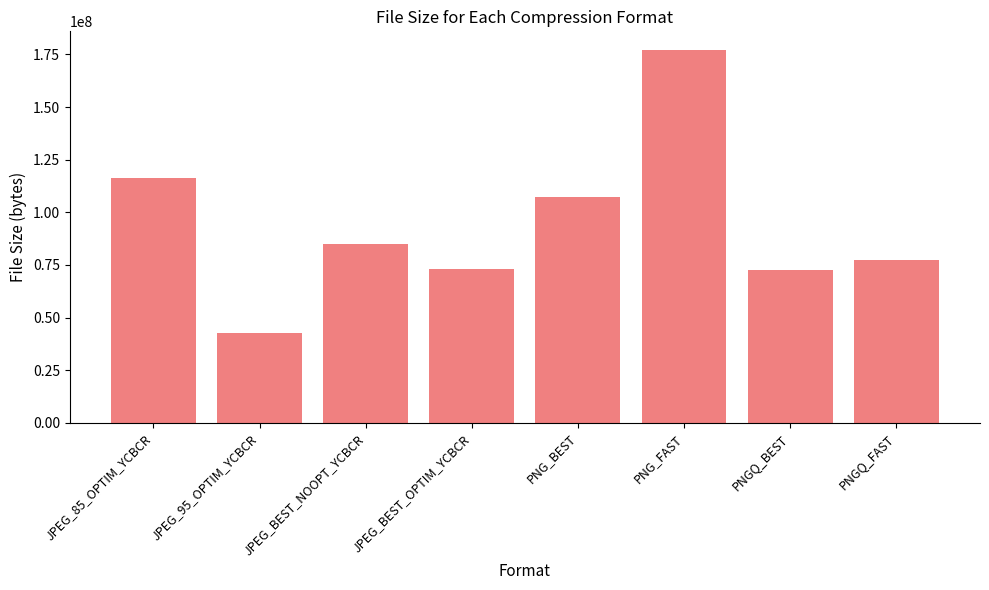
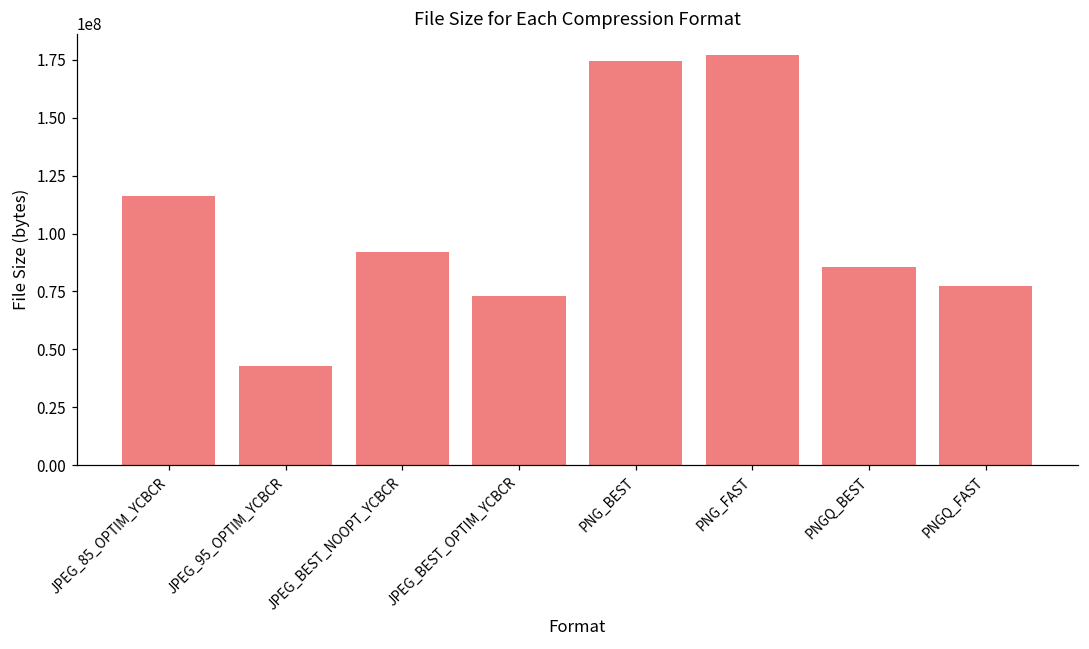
JPEG_BEST_NOOPT_YCBCR: 85000000 -> 92000000
PNG_BEST: 107000000 -> 175000000
PNGQ_BEST: 73000000 -> 86000000
